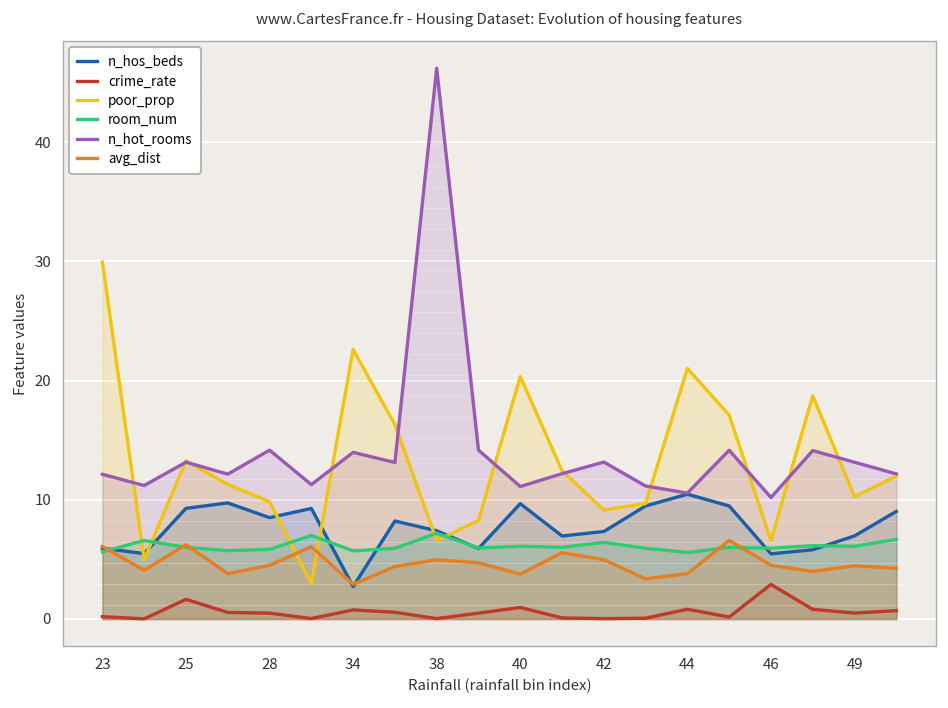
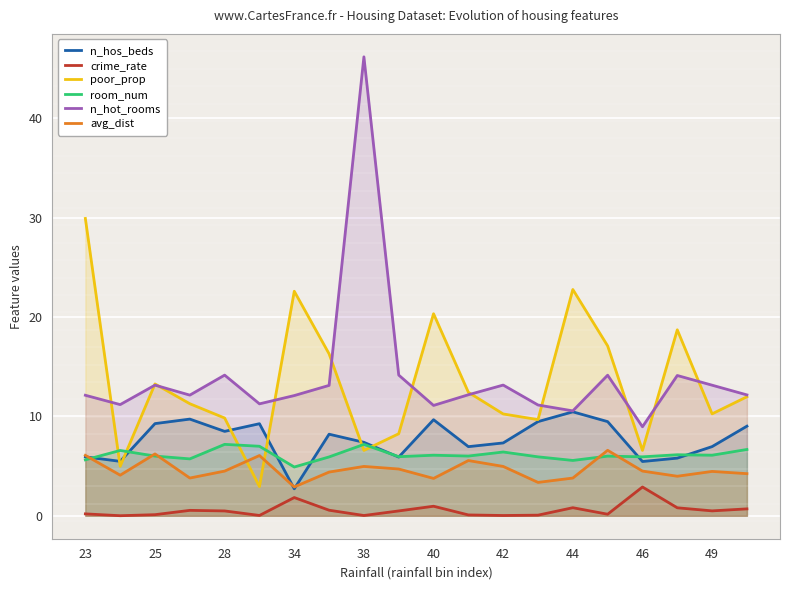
crime_rate, 25: 2 -> 0
room_num, 28: 6 -> 7
crime_rate, 34: 1 -> 2
room_num, 34: 6 -> 5
n_hot_rooms, 34: 14 -> 12
poor_prop, 42: 9 -> 10
poor_prop, 44: 21 -> 23
n_hot_rooms, 46: 10 -> 9
